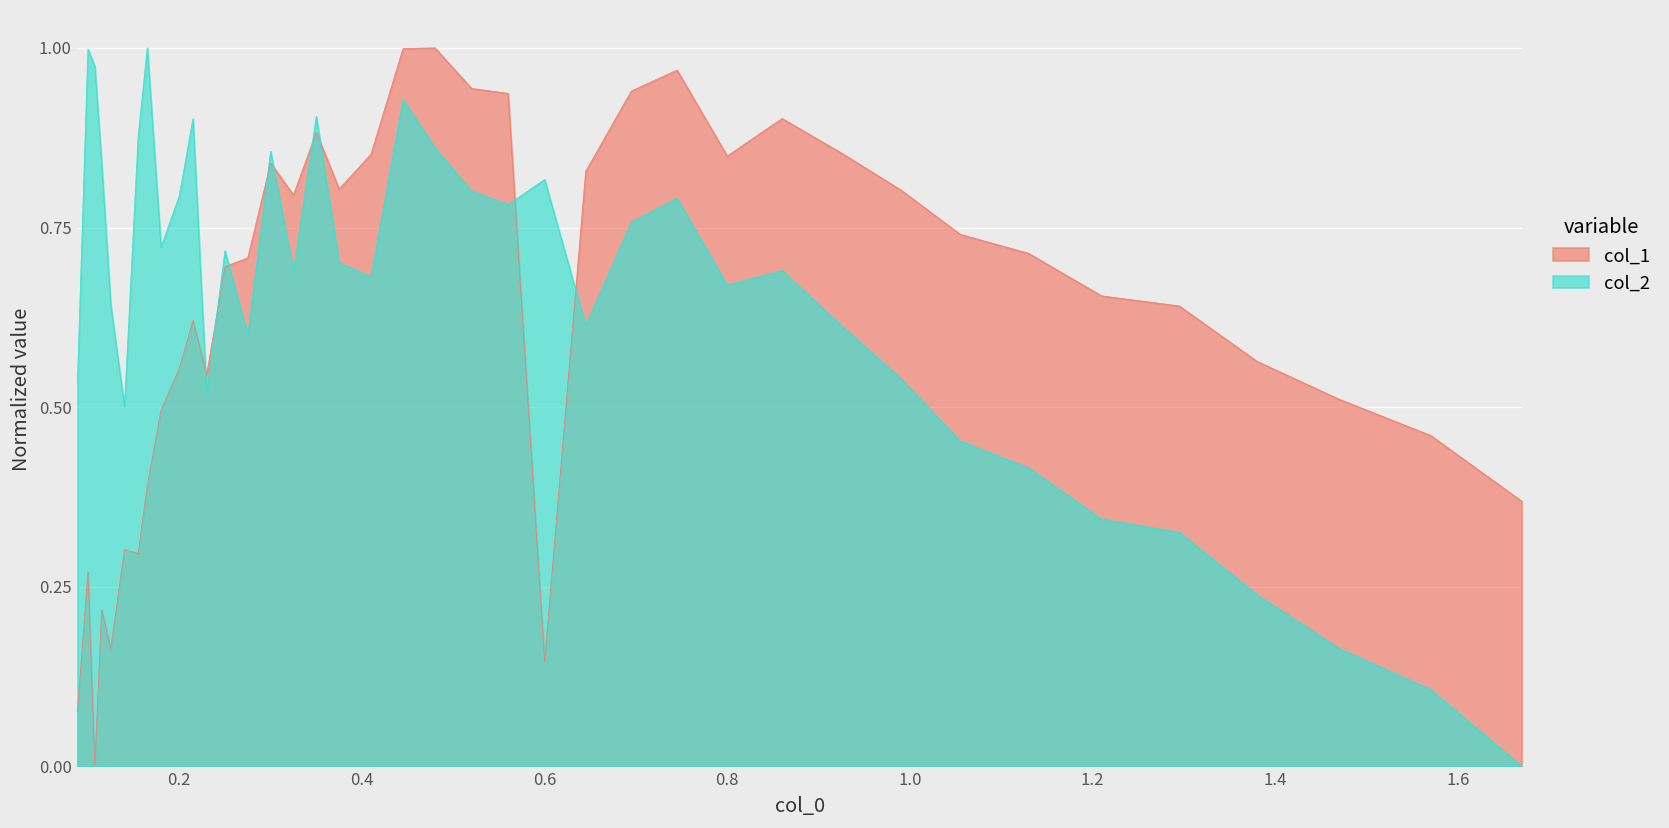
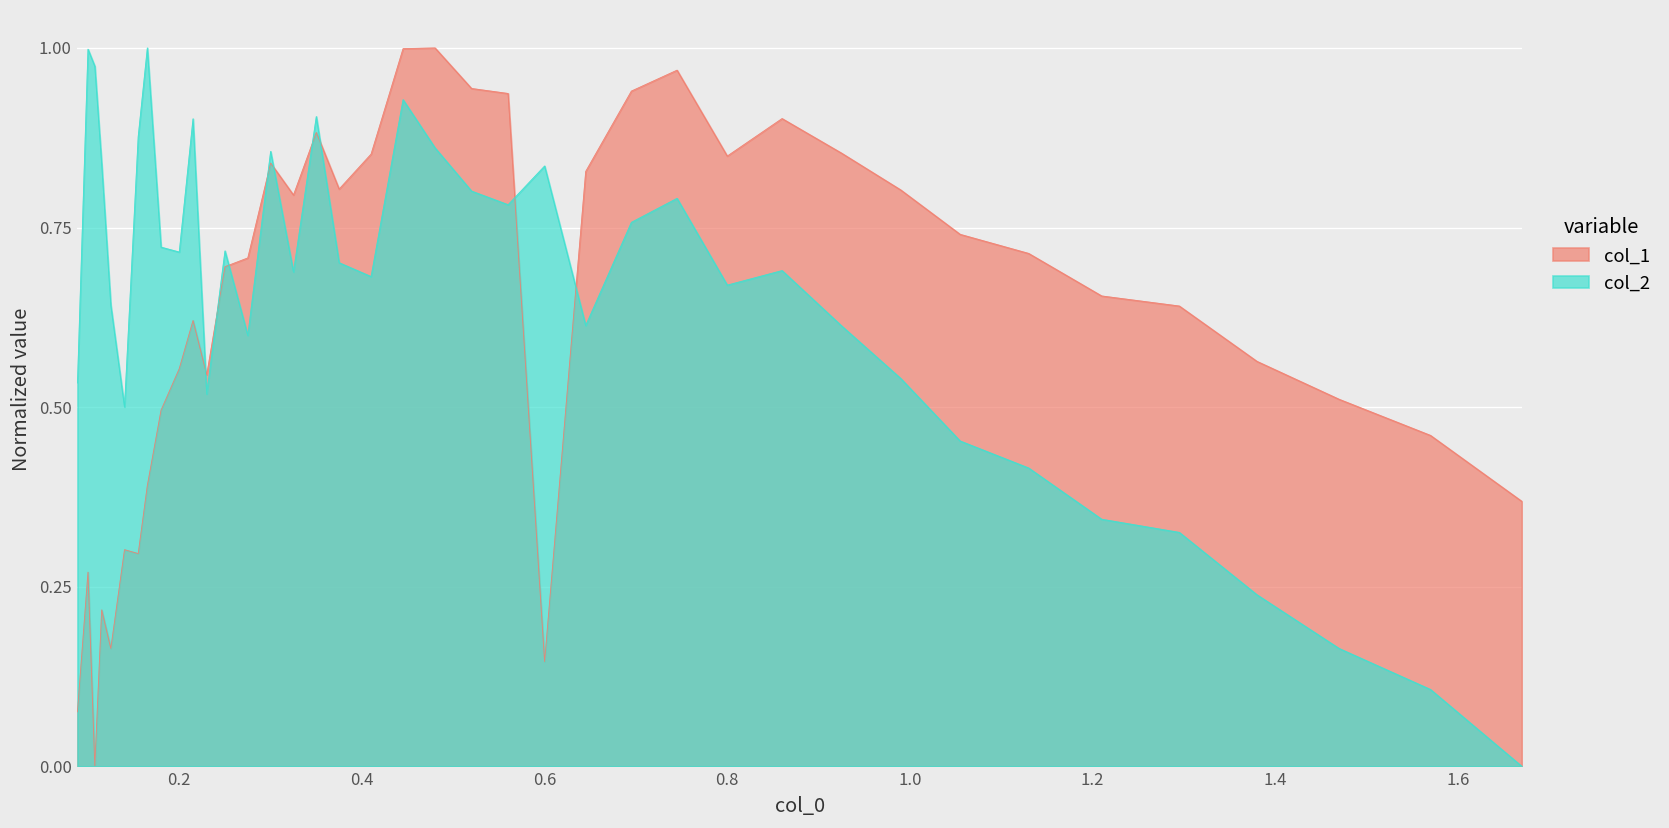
col_2, 0.2: 0.79 -> 0.72
col_2, 0.6: 0.82 -> 0.84
